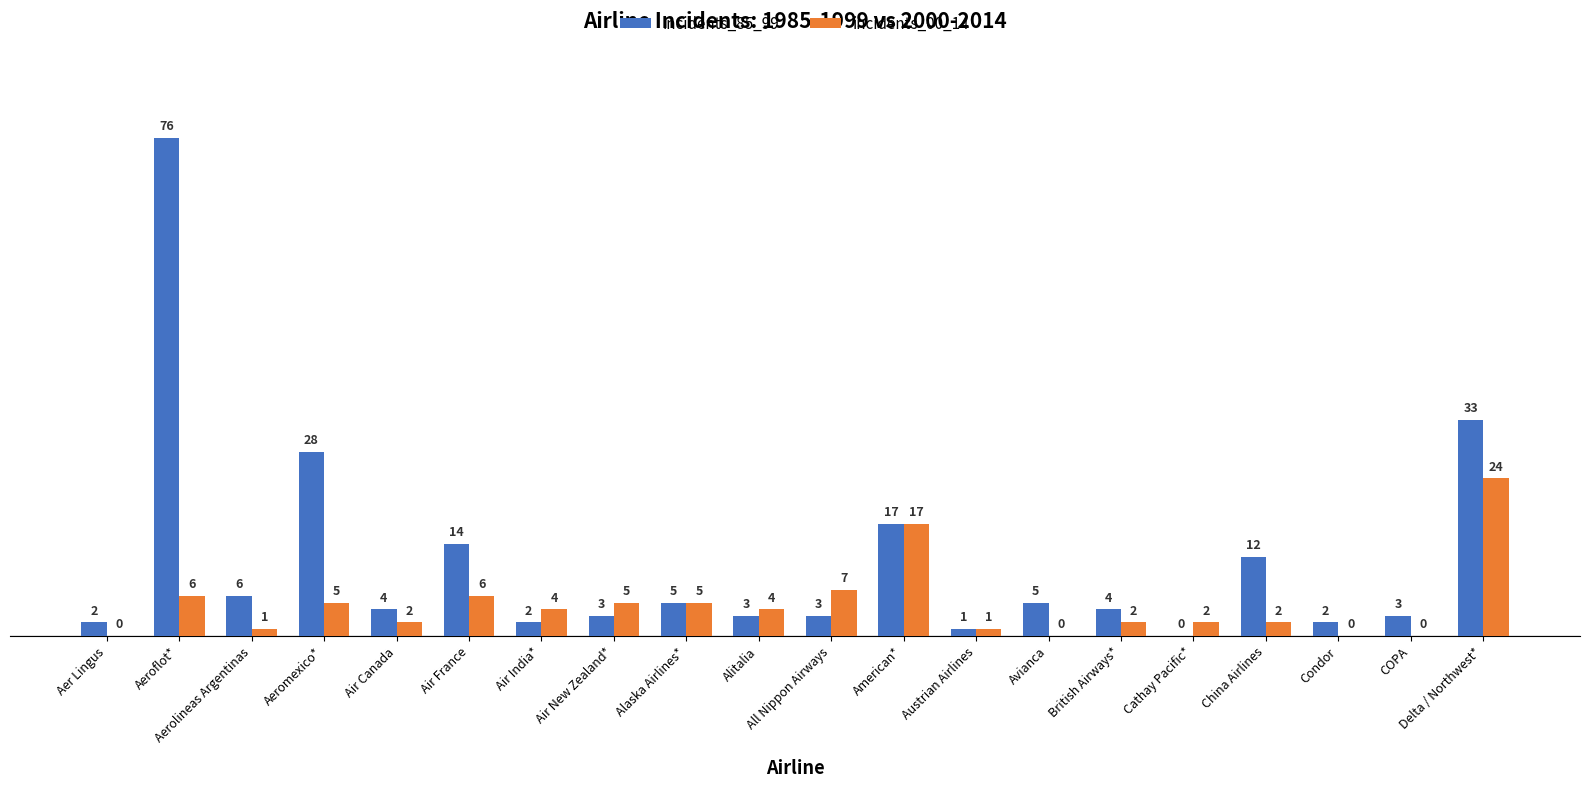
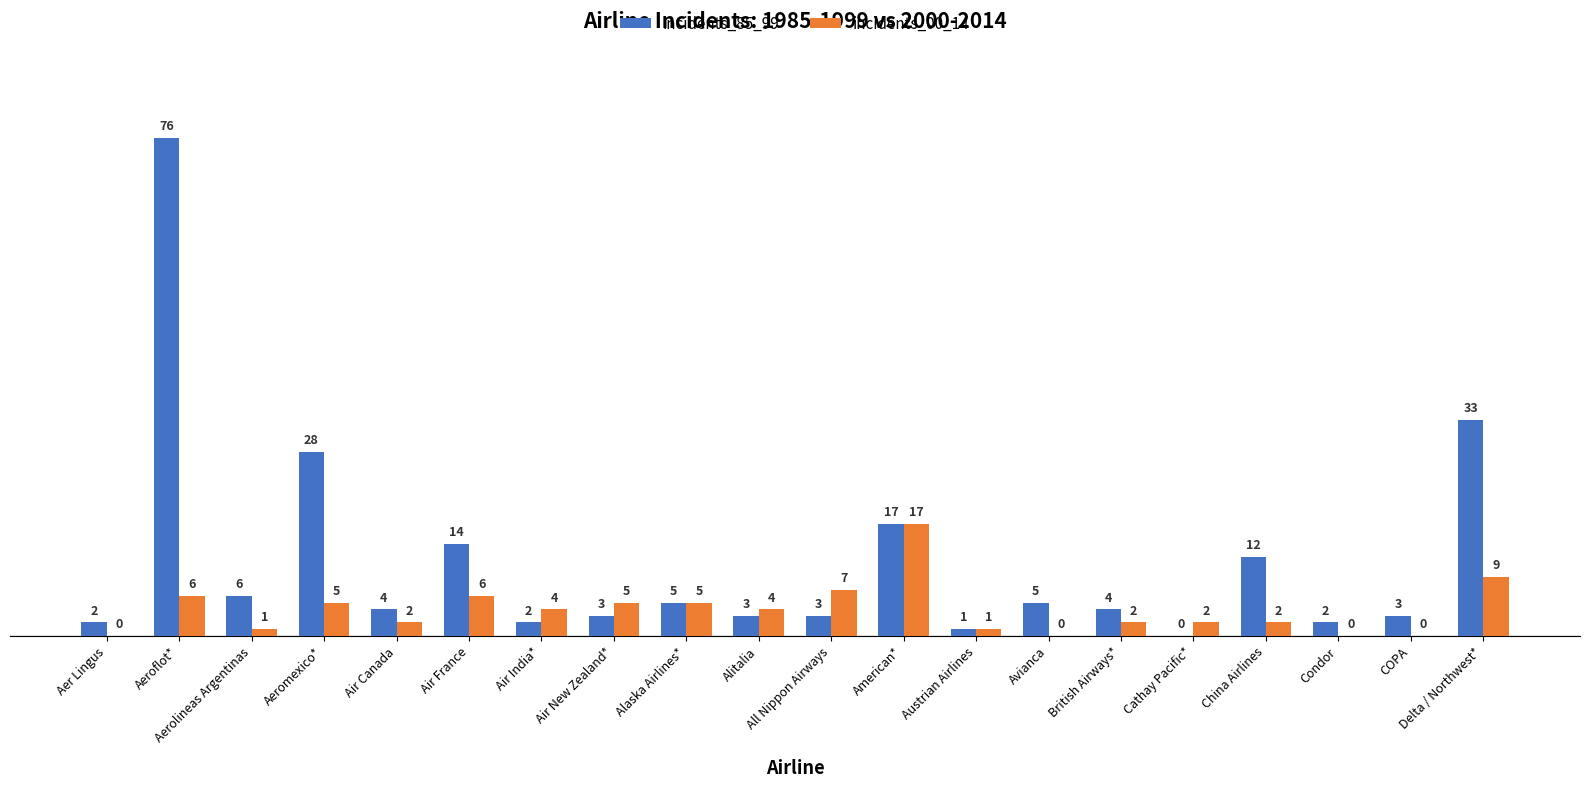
incidents_00_14, Delta / Northwest*: 24 -> 9
